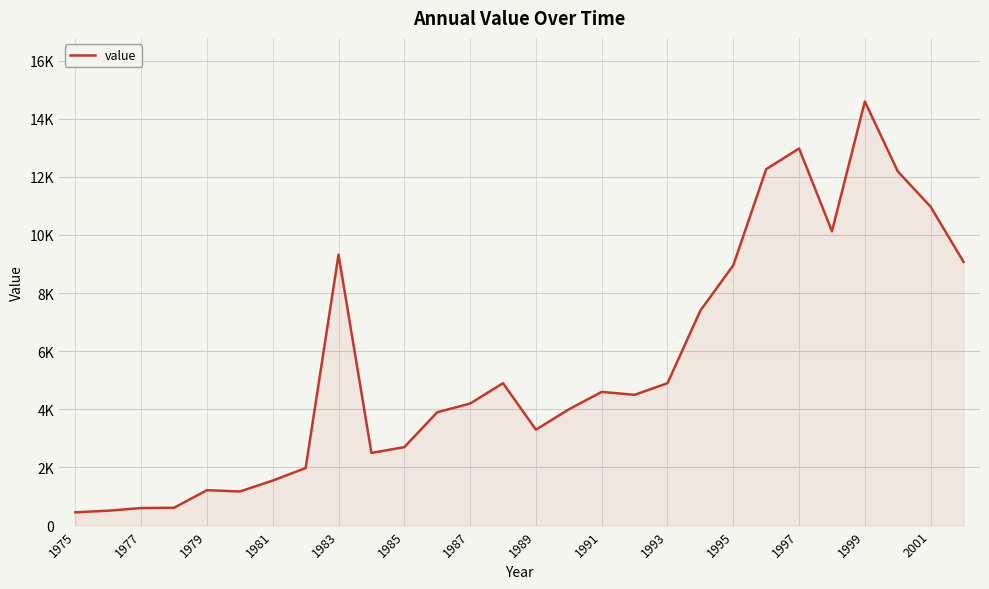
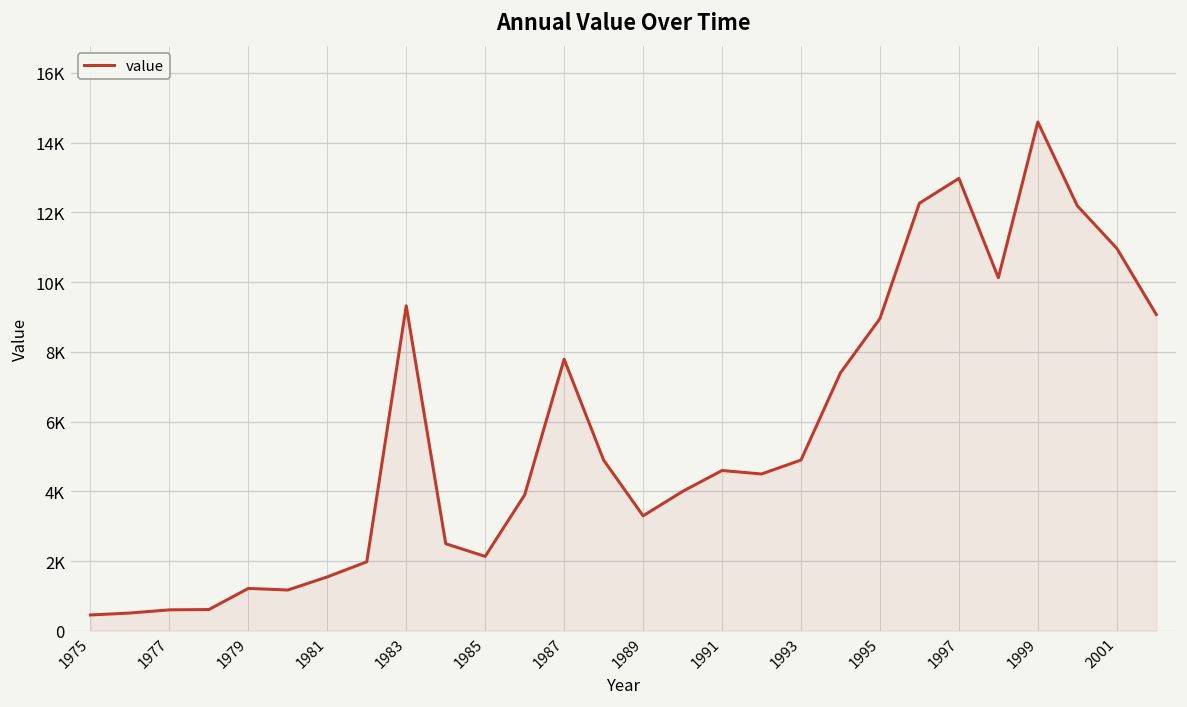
1985: 2700 -> 2100
1987: 4200 -> 7800
